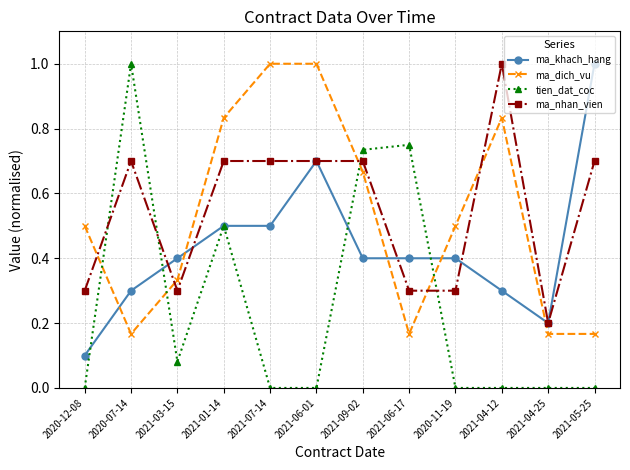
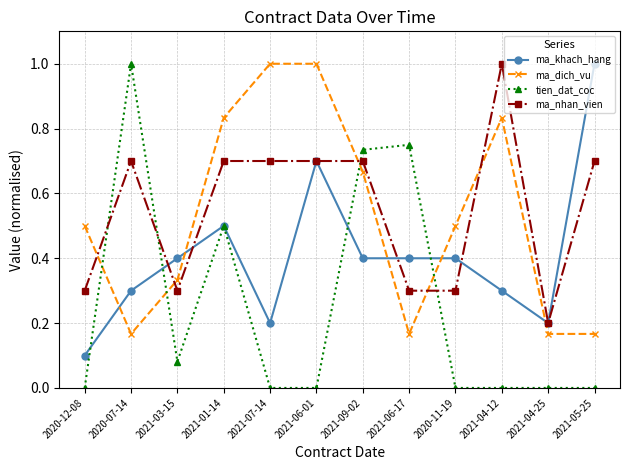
ma_khach_hang, 2021-07-14: 0.50 -> 0.20
